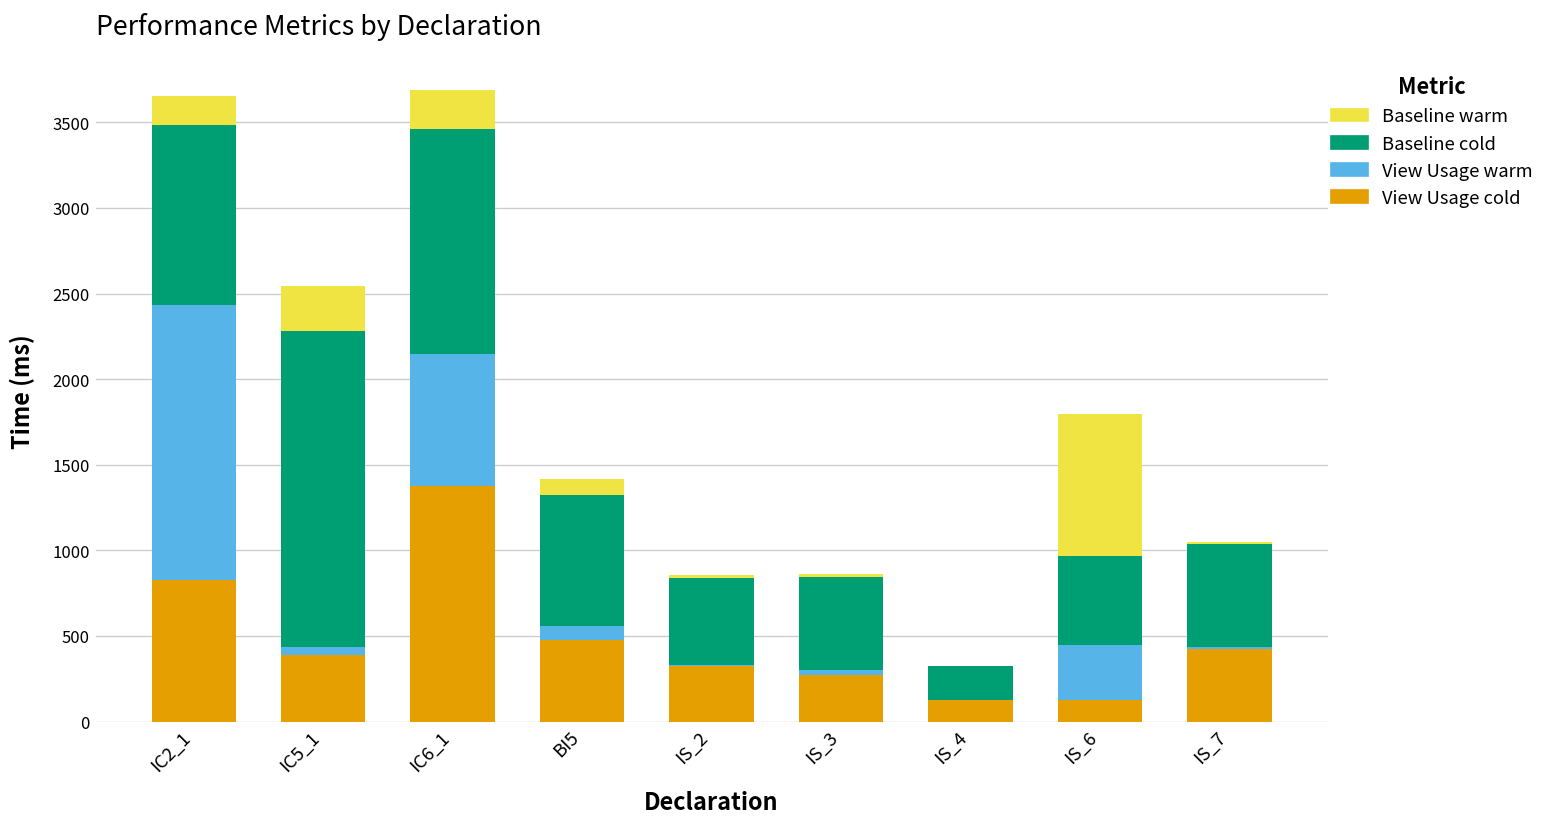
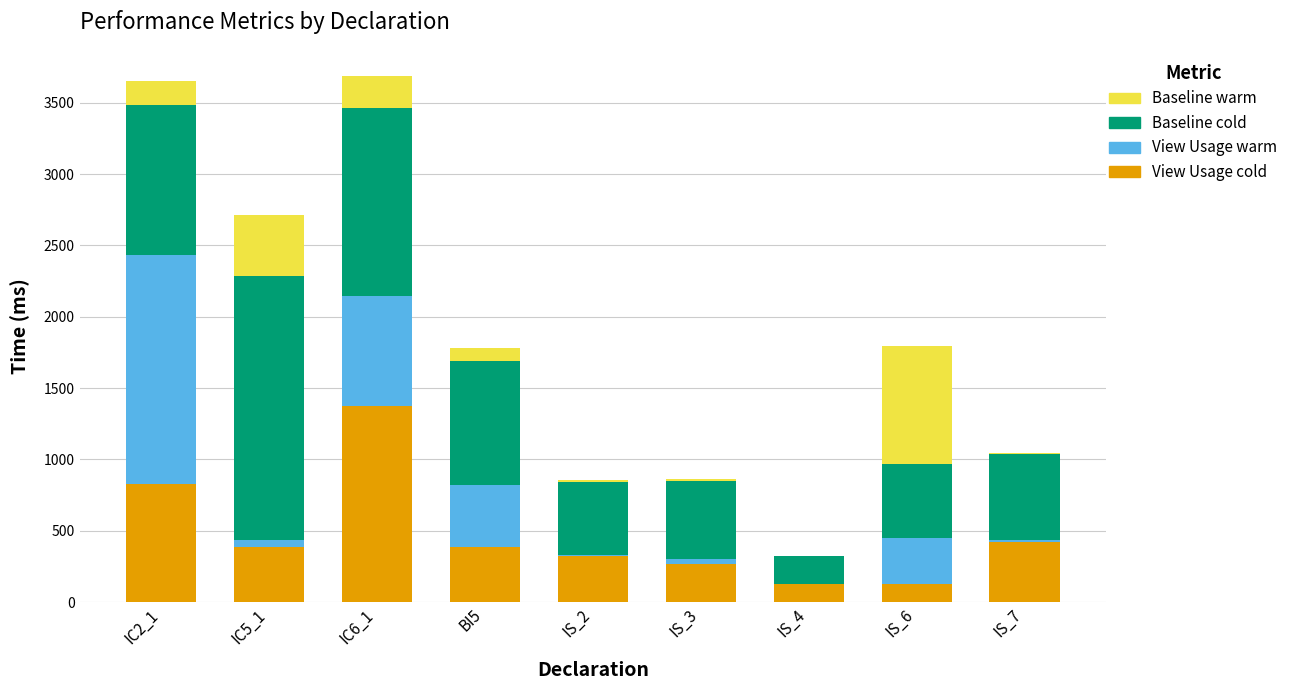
Baseline warm, IC5_1: 260 -> 430
View Usage cold, BI5: 480 -> 390
View Usage warm, BI5: 80 -> 430
Baseline cold, BI5: 760 -> 870
